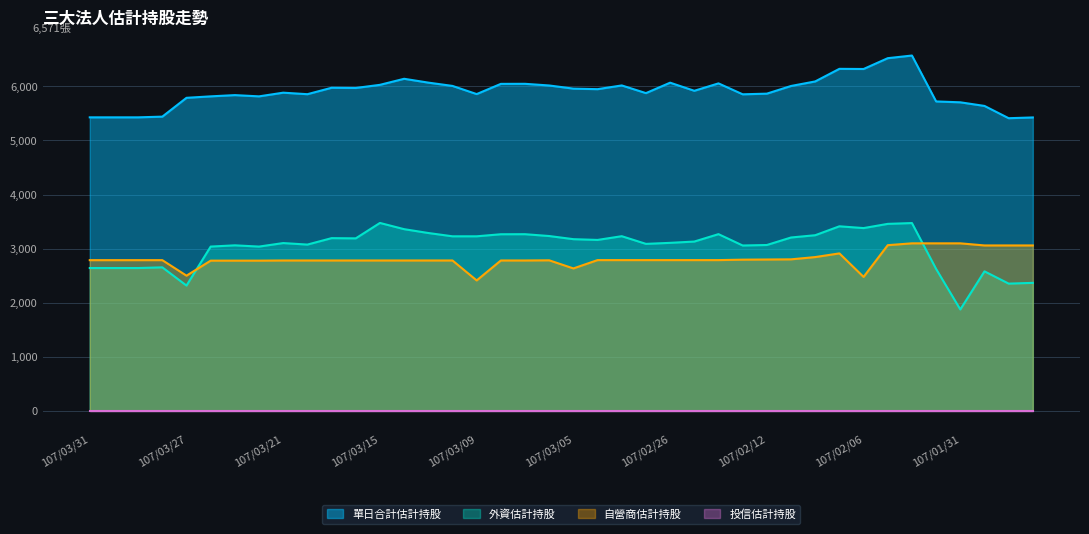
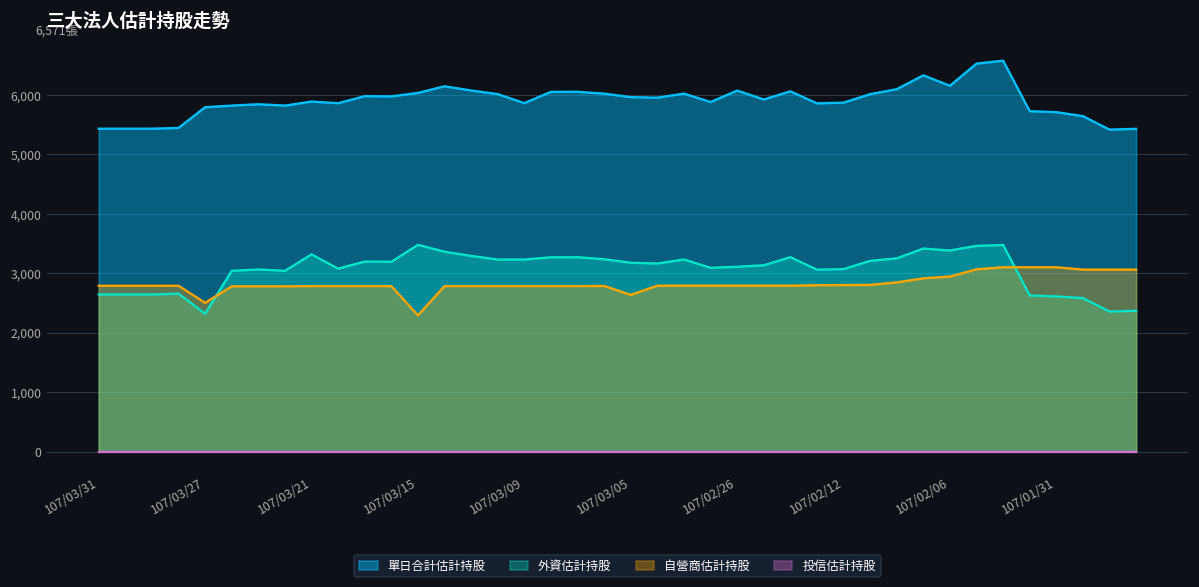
外資估計持股, 107/03/21: 3,100 -> 3,300
自營商估計持股, 107/03/15: 2,800 -> 2,300
自營商估計持股, 107/03/09: 2,400 -> 2,800
單日合計估計持股, 107/02/06: 6,300 -> 6,200
自營商估計持股, 107/02/06: 2,500 -> 2,900
外資估計持股, 107/01/31: 1,900 -> 2,600
